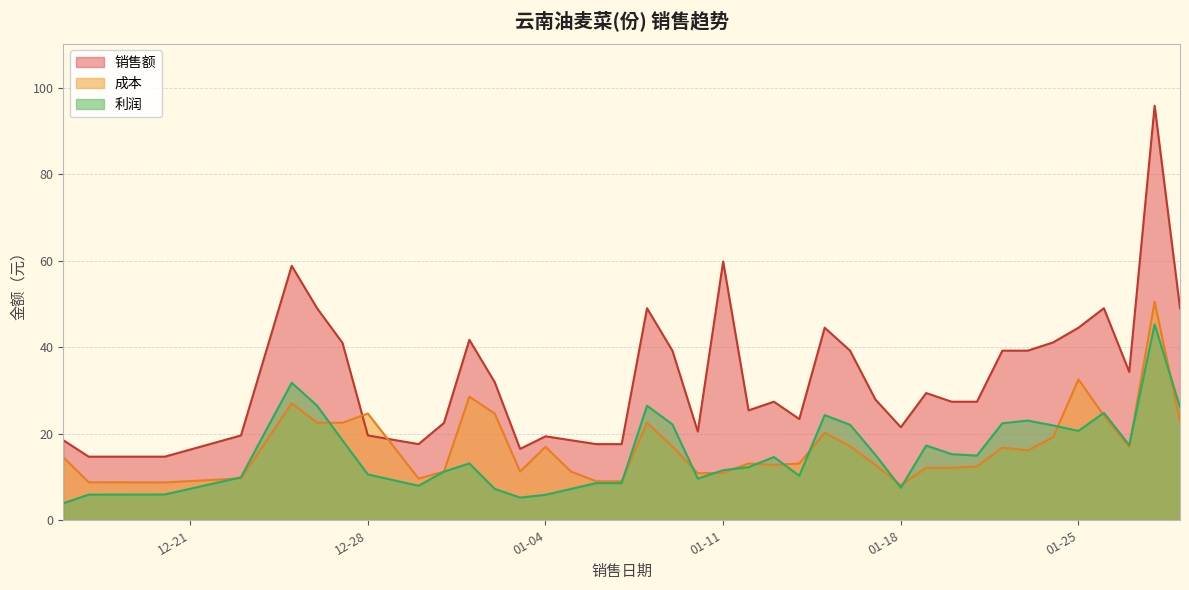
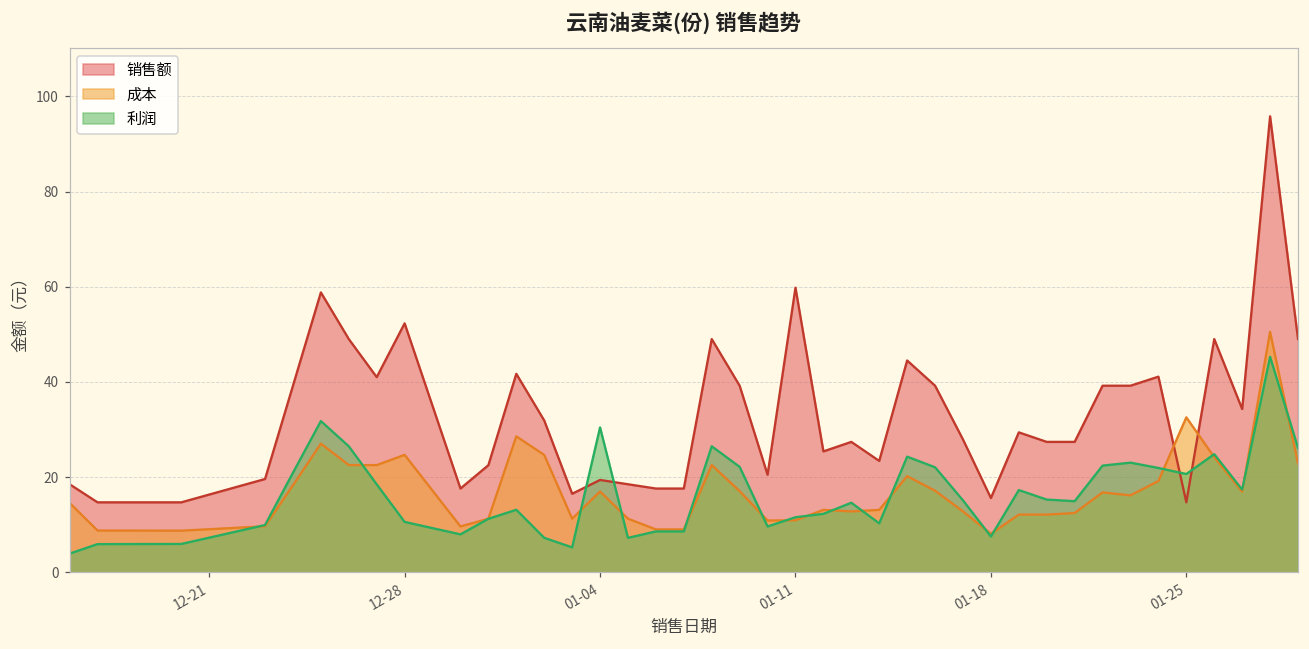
销售额, 12-28: 20 -> 52
利润, 01-04: 6 -> 30
销售额, 01-18: 22 -> 16
销售额, 01-25: 45 -> 15
